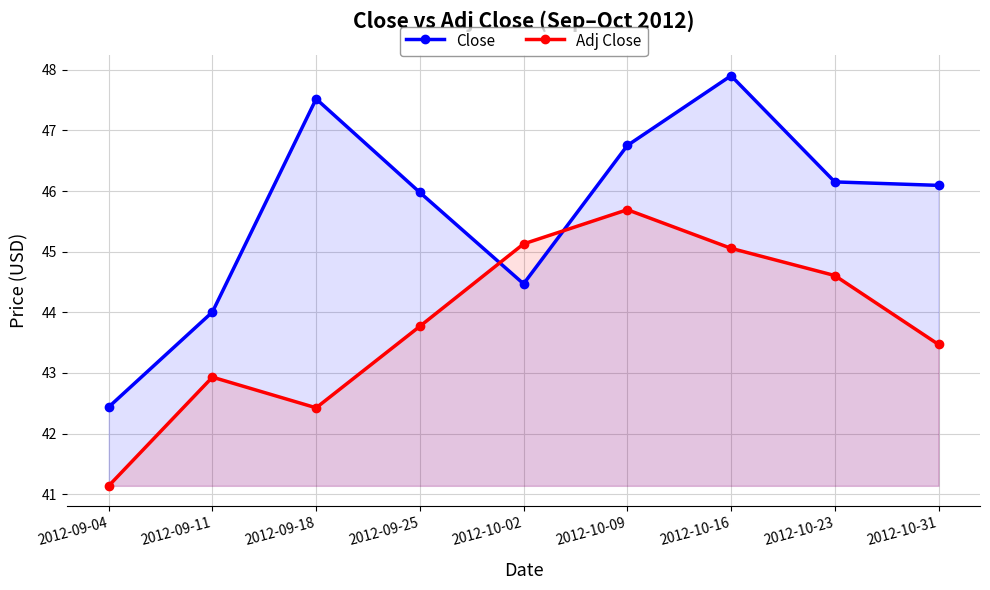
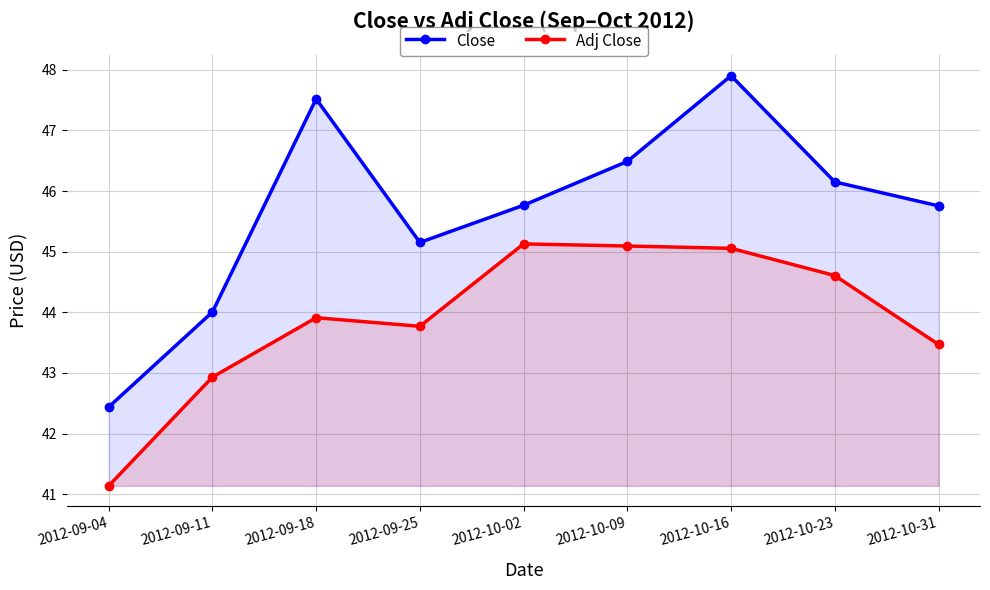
Adj Close, 2012-09-18: 42.4 -> 43.9
Close, 2012-09-25: 46.0 -> 45.2
Close, 2012-10-02: 44.5 -> 45.8
Close, 2012-10-09: 46.8 -> 46.5
Adj Close, 2012-10-09: 45.7 -> 45.1
Close, 2012-10-31: 46.1 -> 45.8
